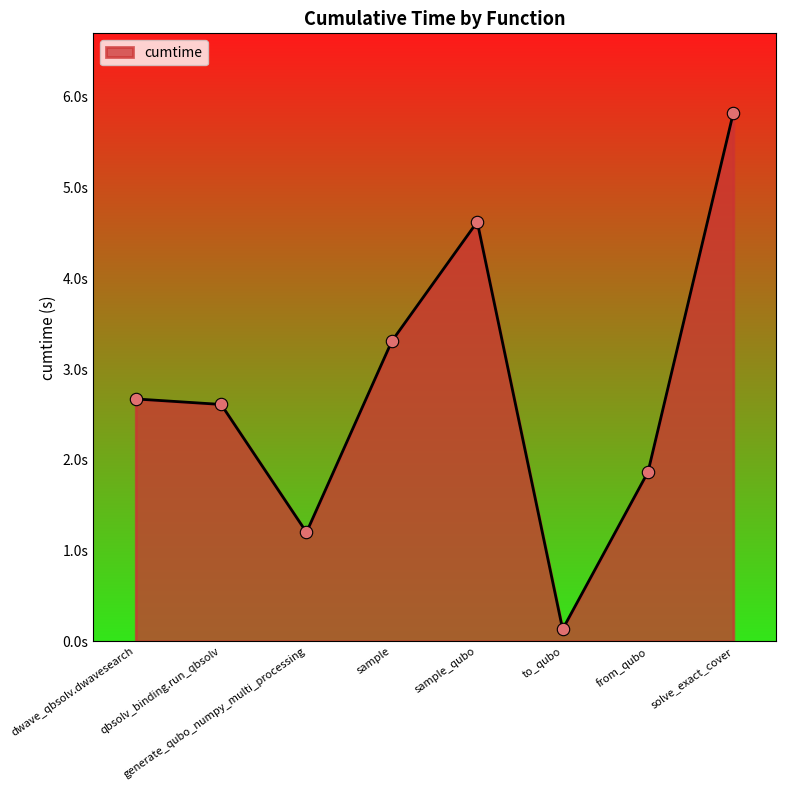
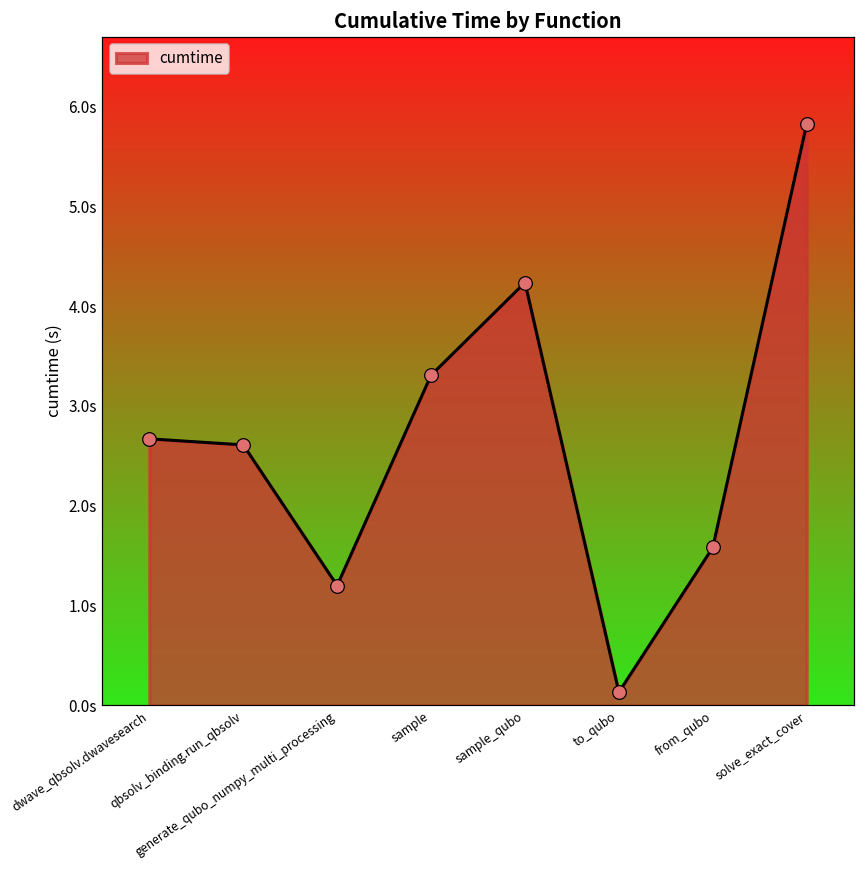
sample_qubo: 4.6s -> 4.2s
from_qubo: 1.9s -> 1.6s
